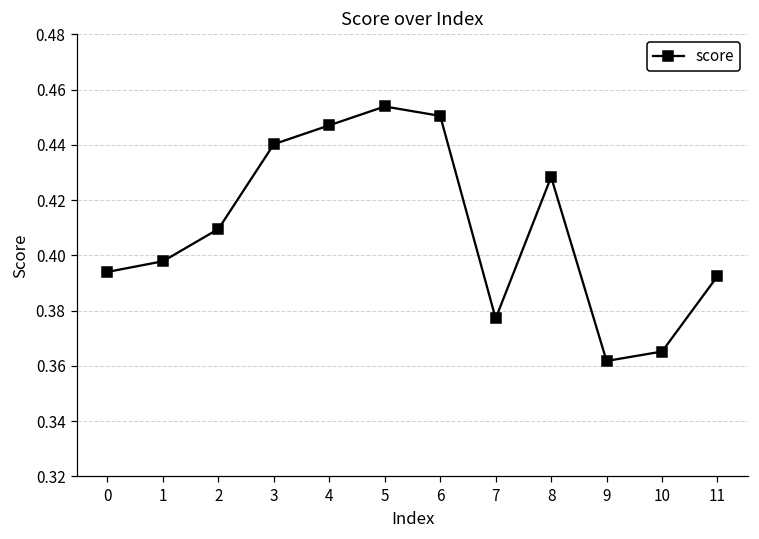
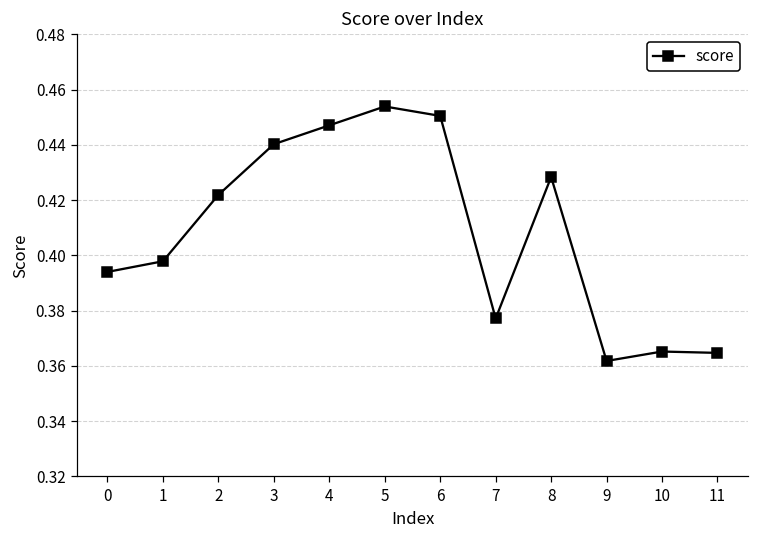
2: 0.410 -> 0.422
11: 0.392 -> 0.365
